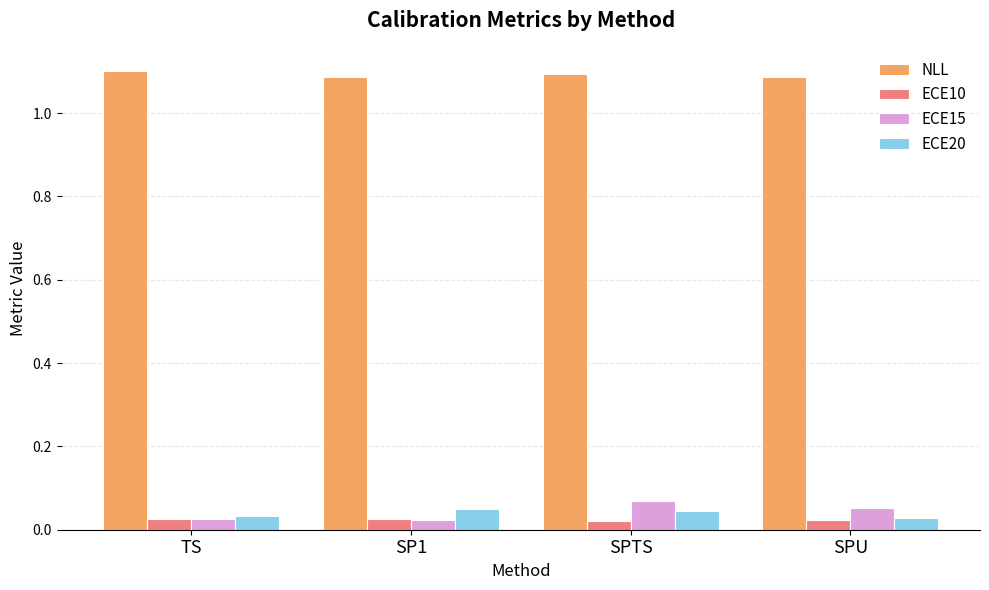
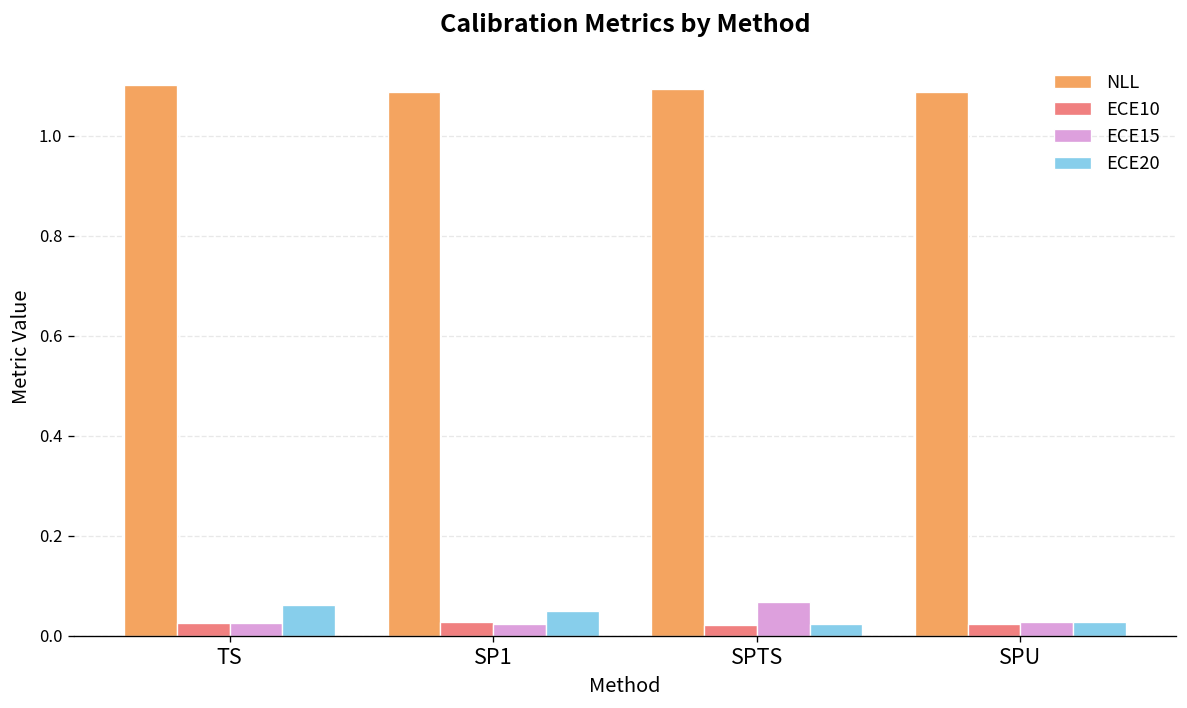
ECE20, TS: 0.03 -> 0.06
ECE20, SPTS: 0.04 -> 0.02
ECE15, SPU: 0.05 -> 0.03
